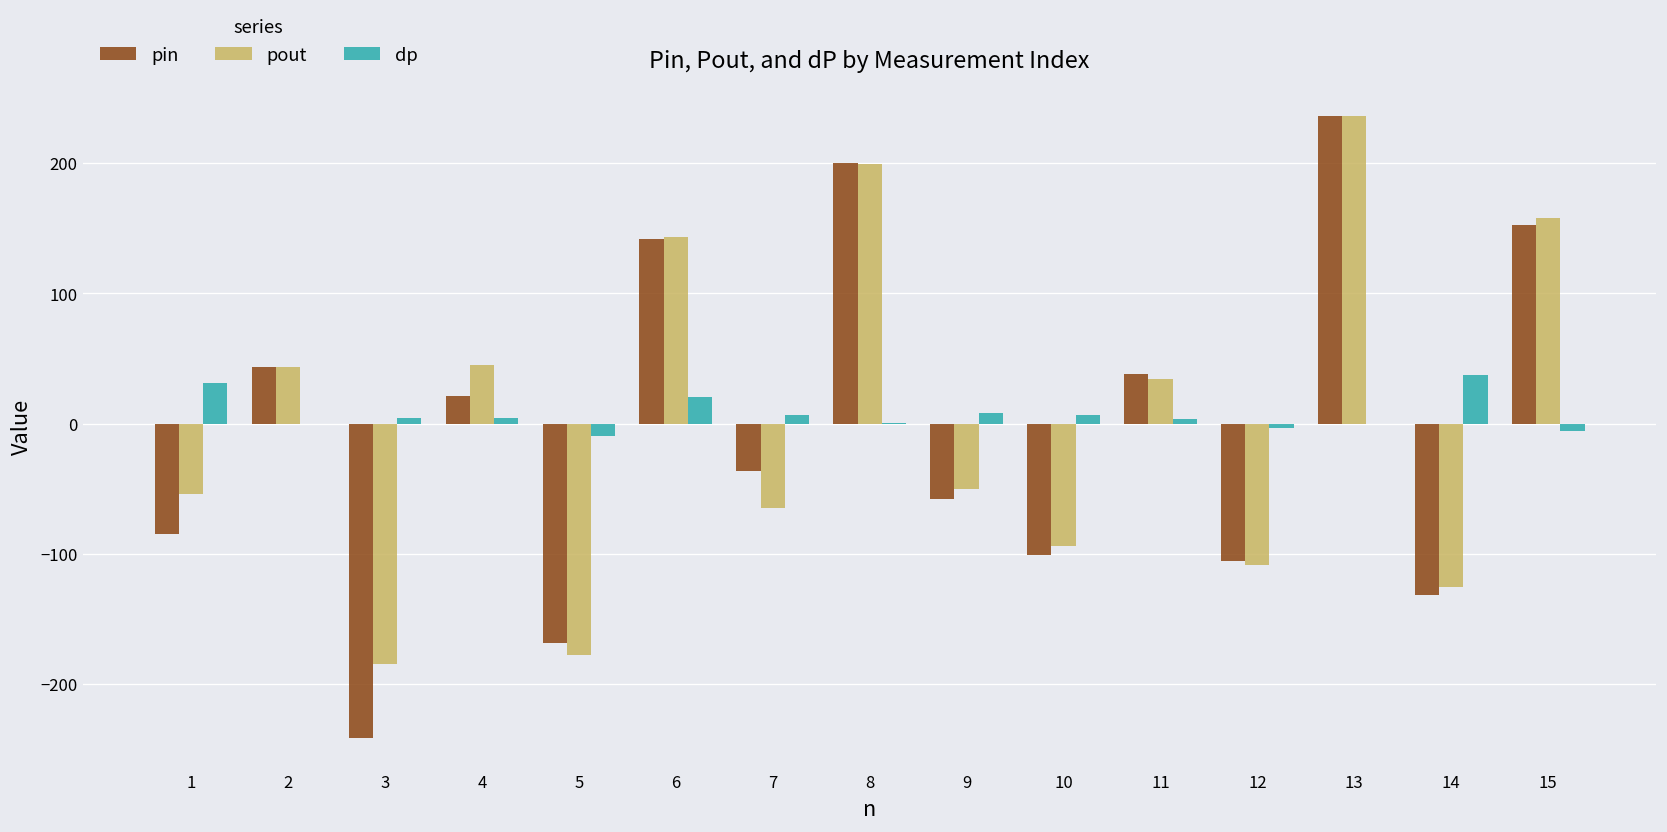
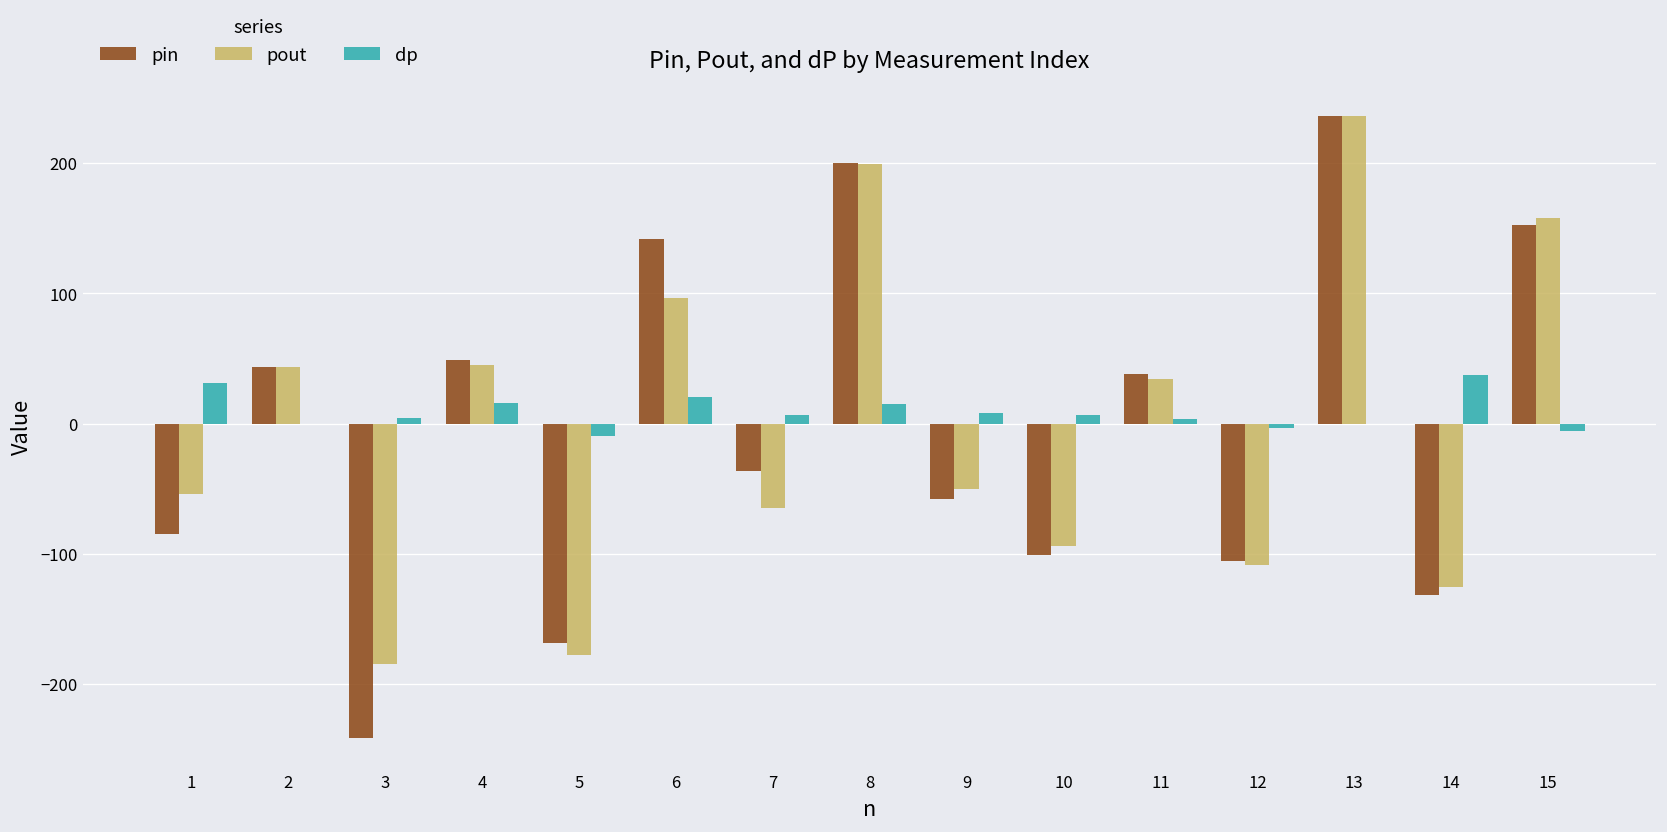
pin, 4: 21 -> 49
dp, 4: 4 -> 16
pout, 6: 144 -> 97
dp, 8: 0 -> 15
